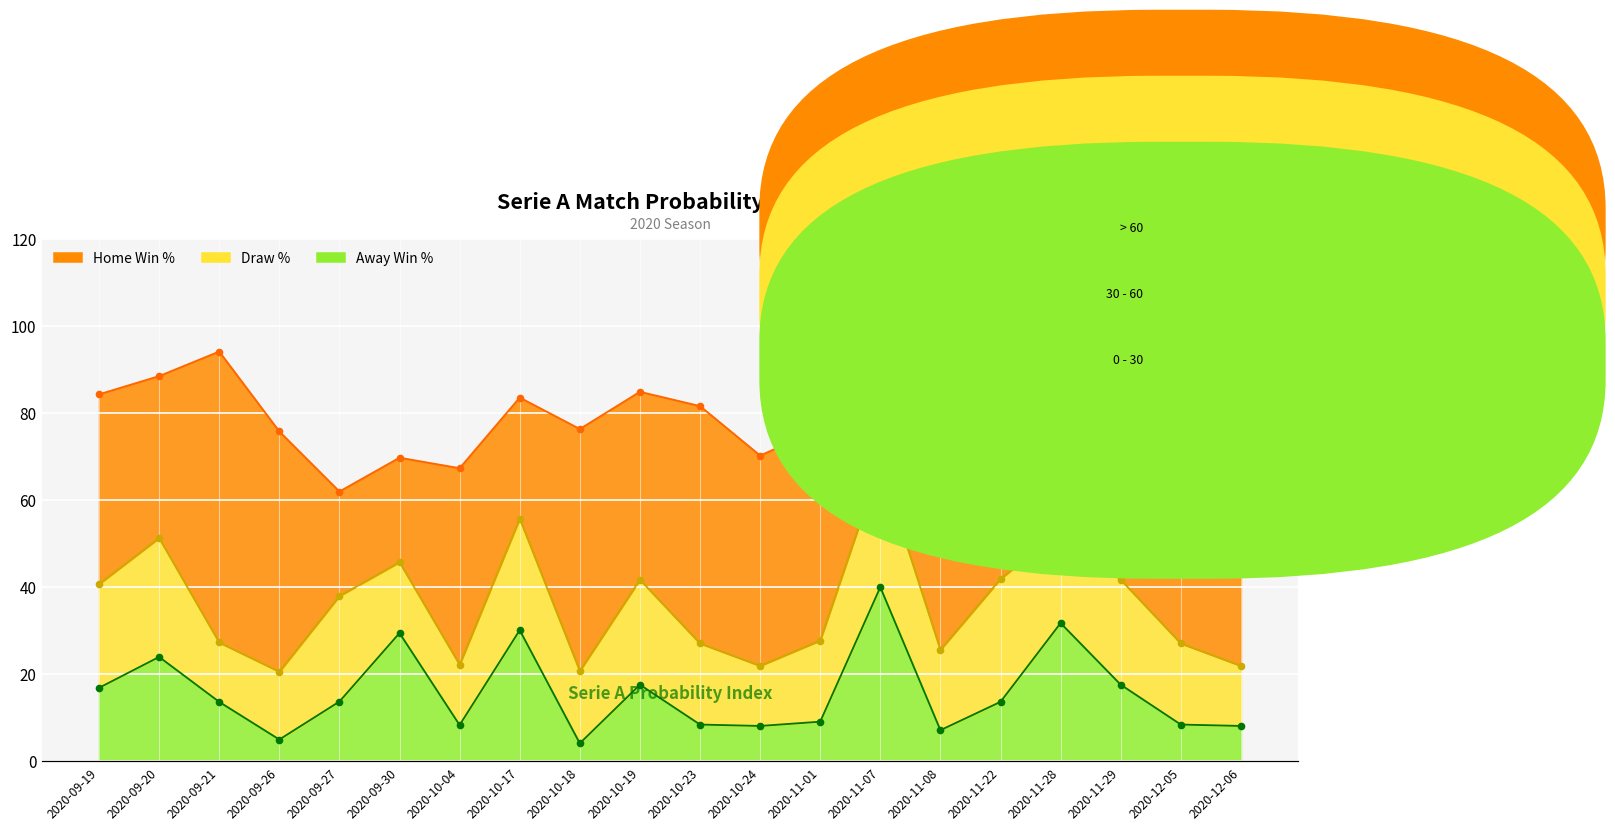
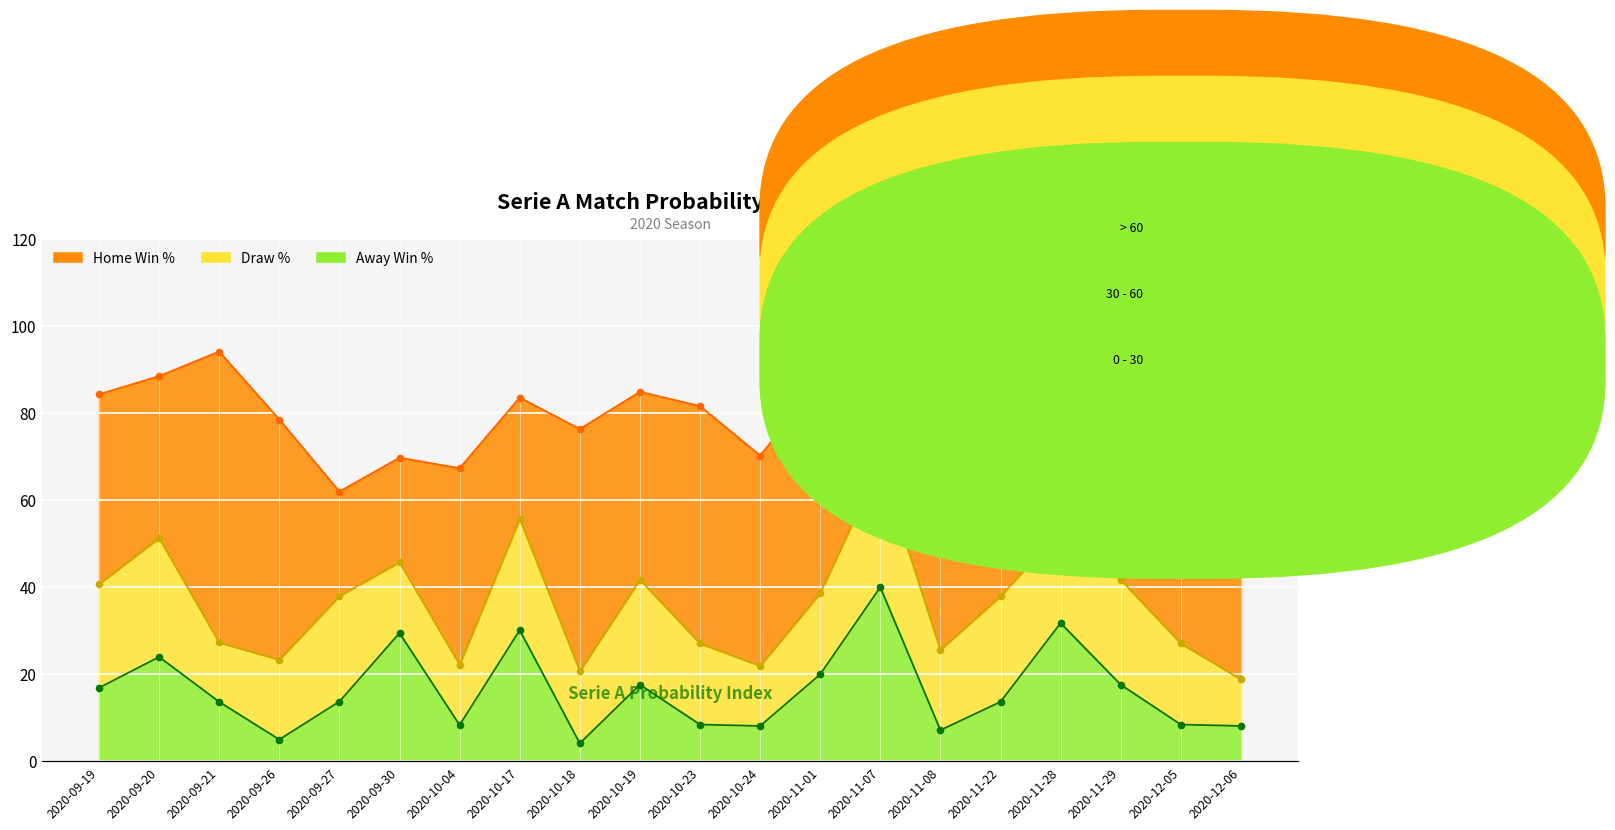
Draw %, 2020-09-26: 16 -> 18
Away Win %, 2020-11-01: 9 -> 20
Draw %, 2020-11-22: 28 -> 24
Draw %, 2020-12-06: 14 -> 11
